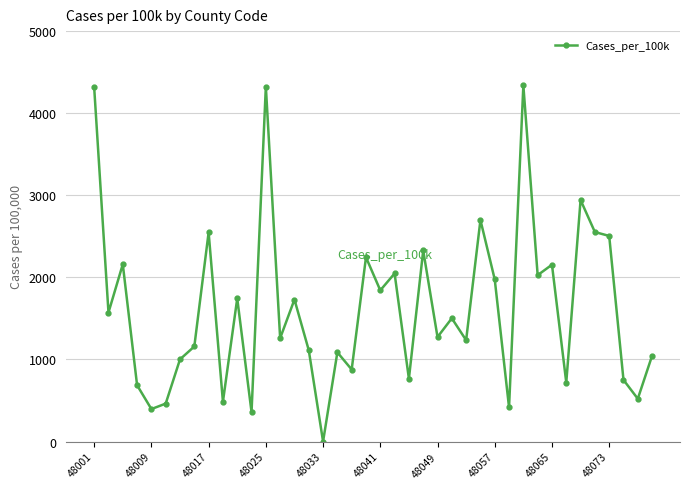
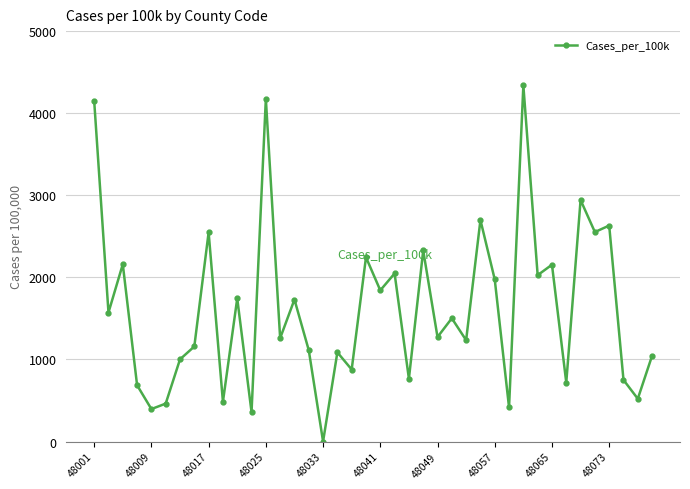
48001: 4300 -> 4200
48025: 4300 -> 4200
48073: 2500 -> 2600
